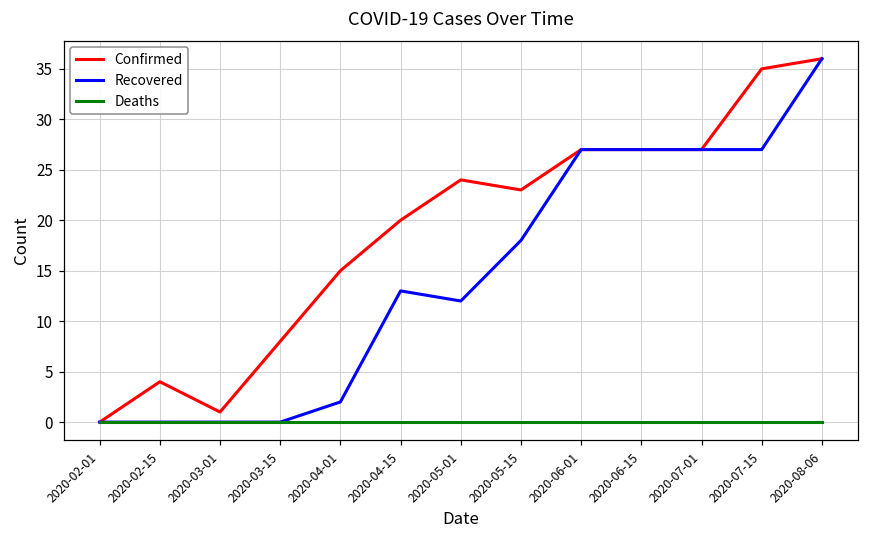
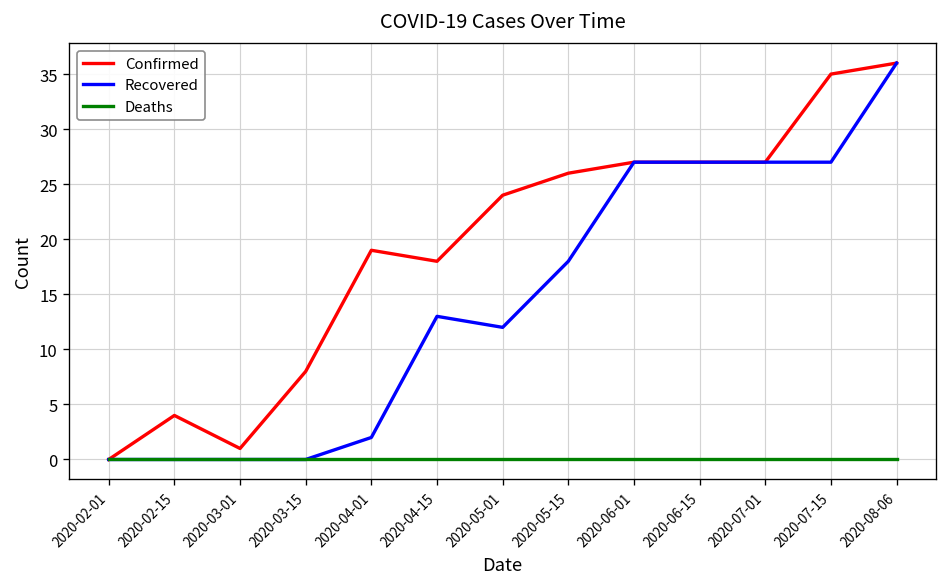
Confirmed, 2020-04-01: 15 -> 19
Confirmed, 2020-04-15: 20 -> 18
Confirmed, 2020-05-15: 23 -> 26
